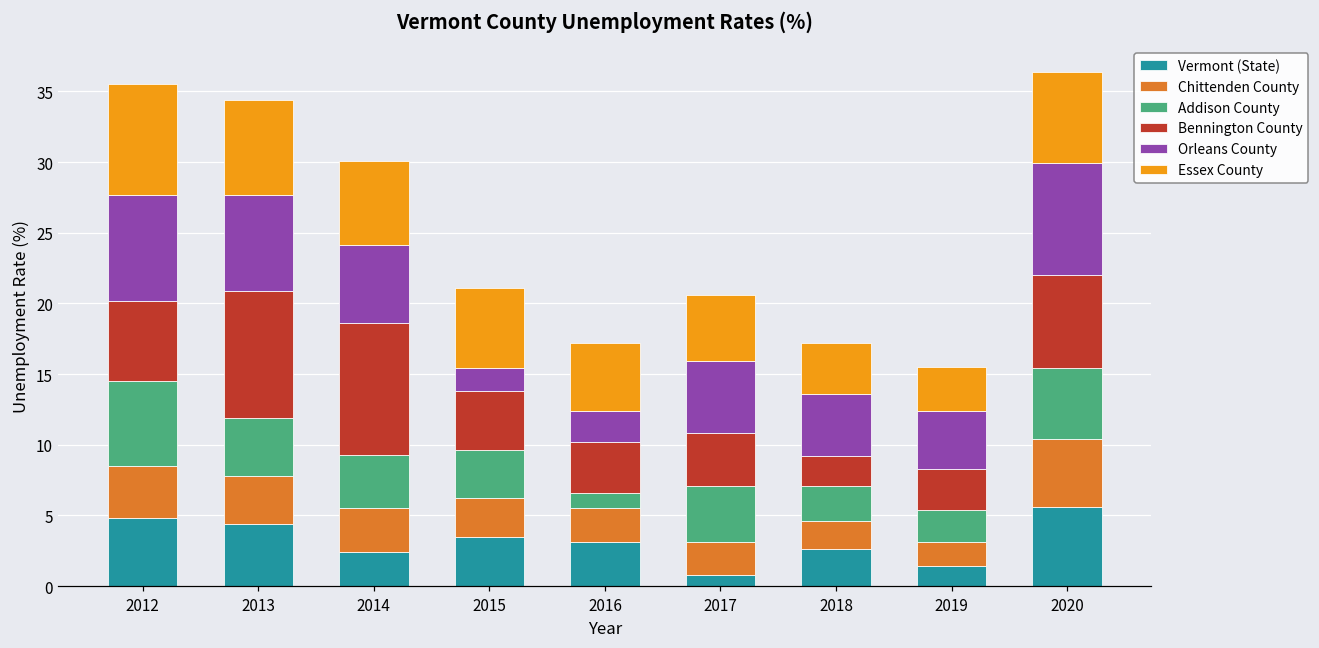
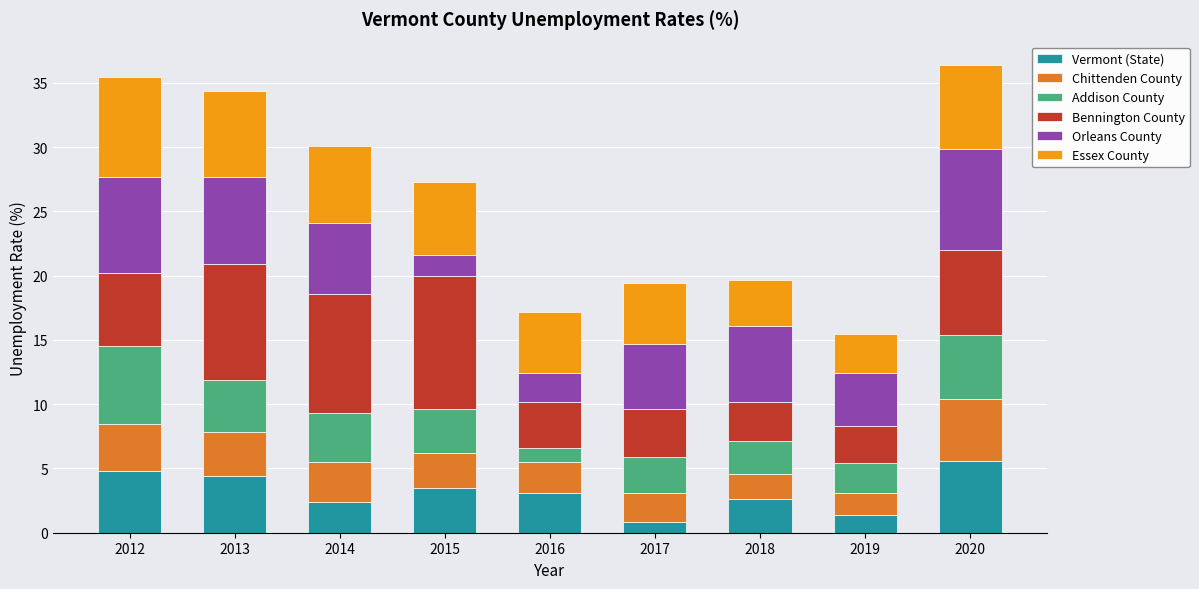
Bennington County, 2015: 4.2 -> 10.4
Addison County, 2017: 4.0 -> 2.8
Bennington County, 2018: 2.1 -> 3.1
Orleans County, 2018: 4.4 -> 5.9
